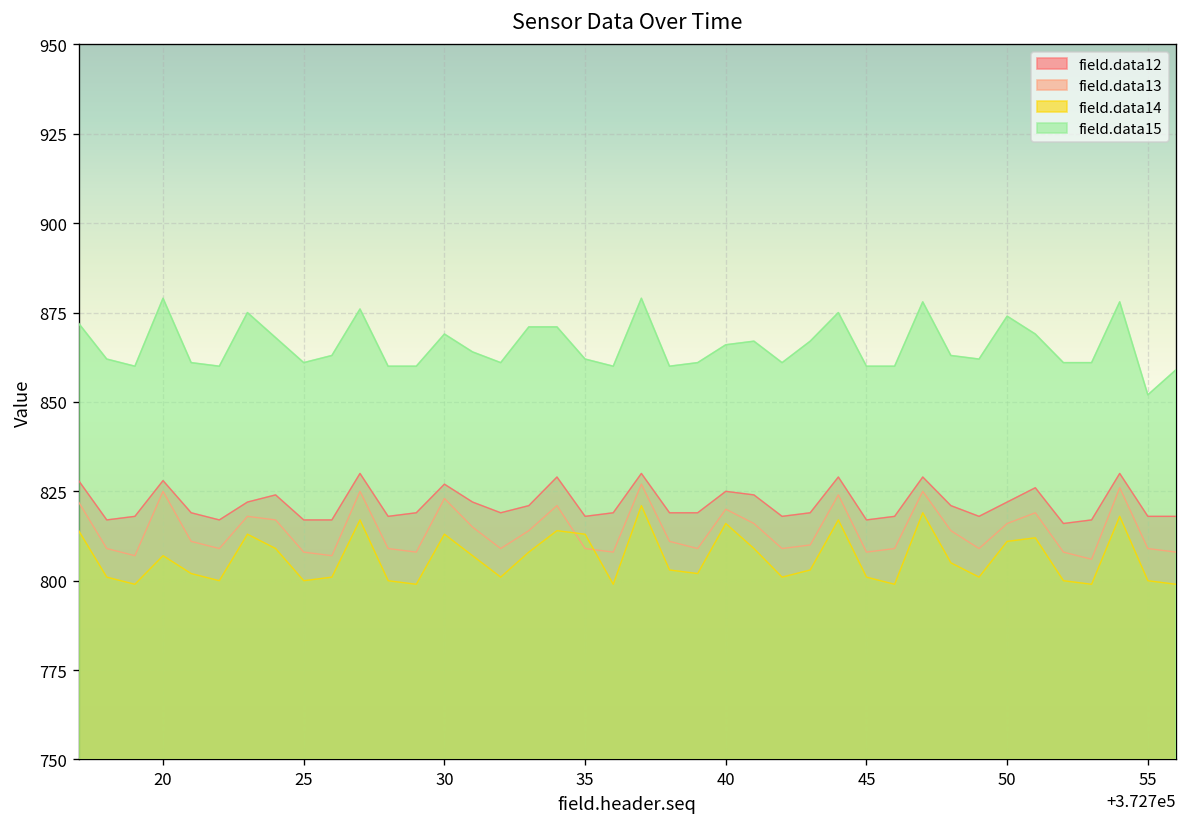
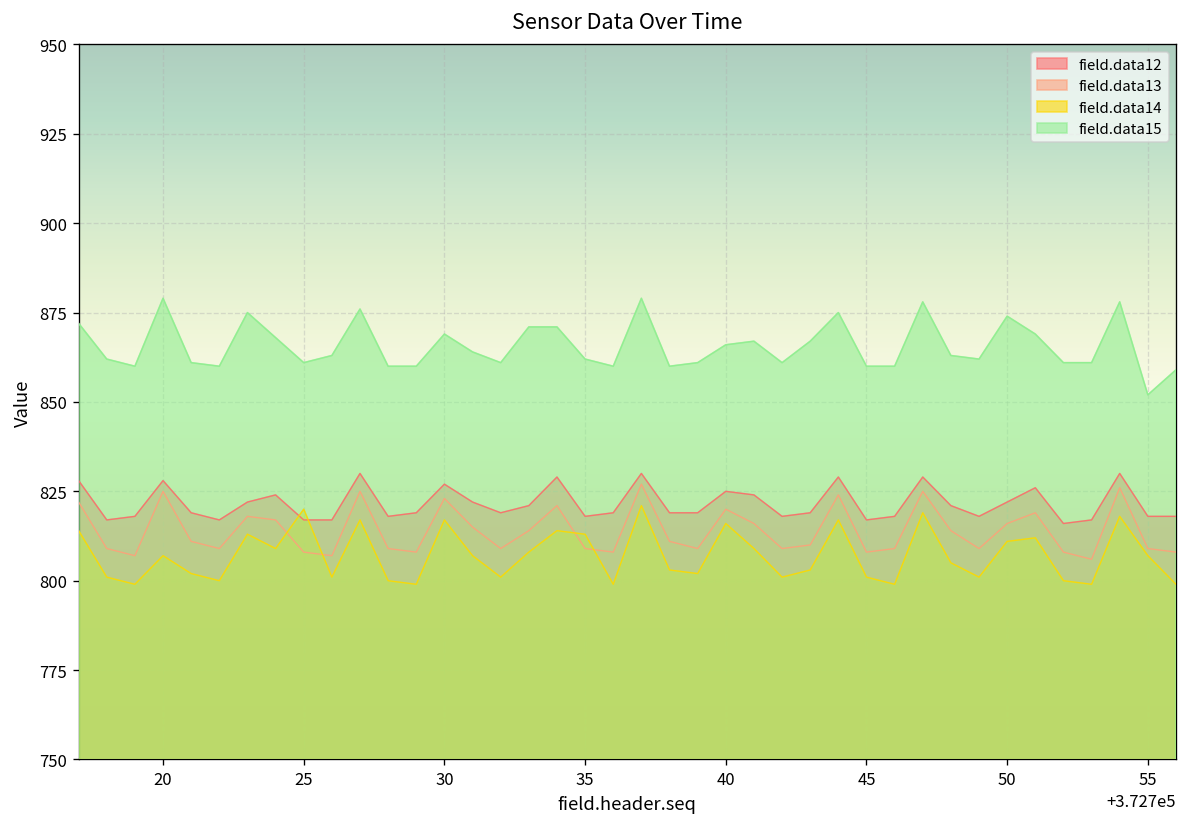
field.data14, 25: 800 -> 820
field.data14, 30: 813 -> 817
field.data14, 55: 800 -> 807
